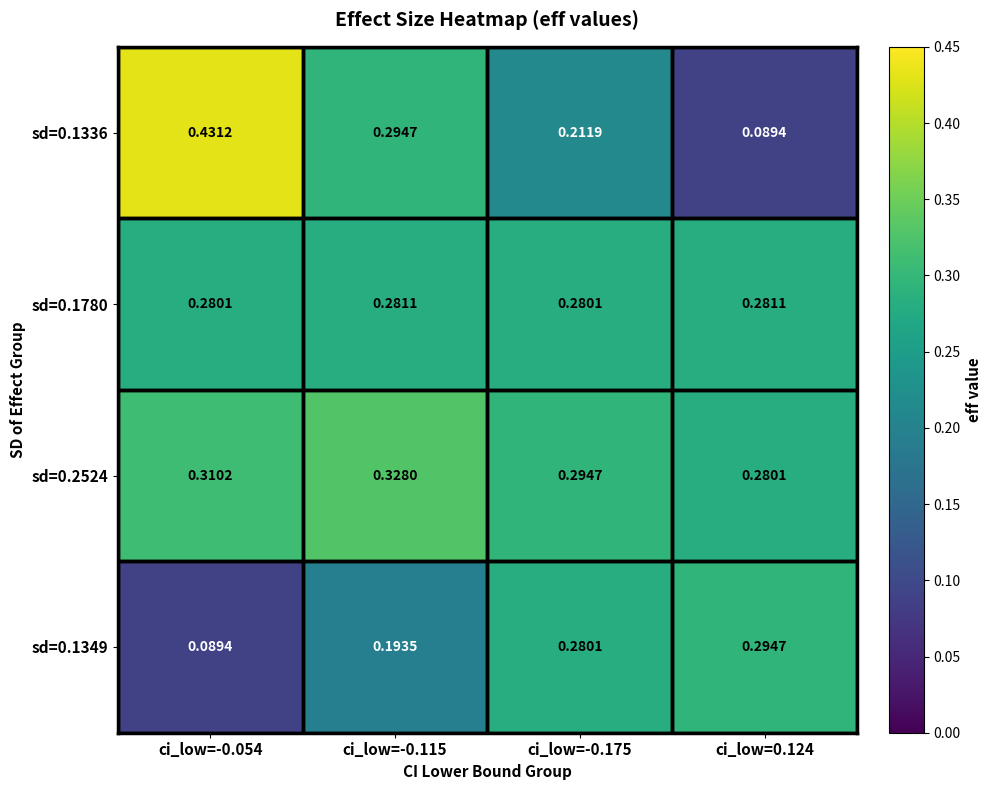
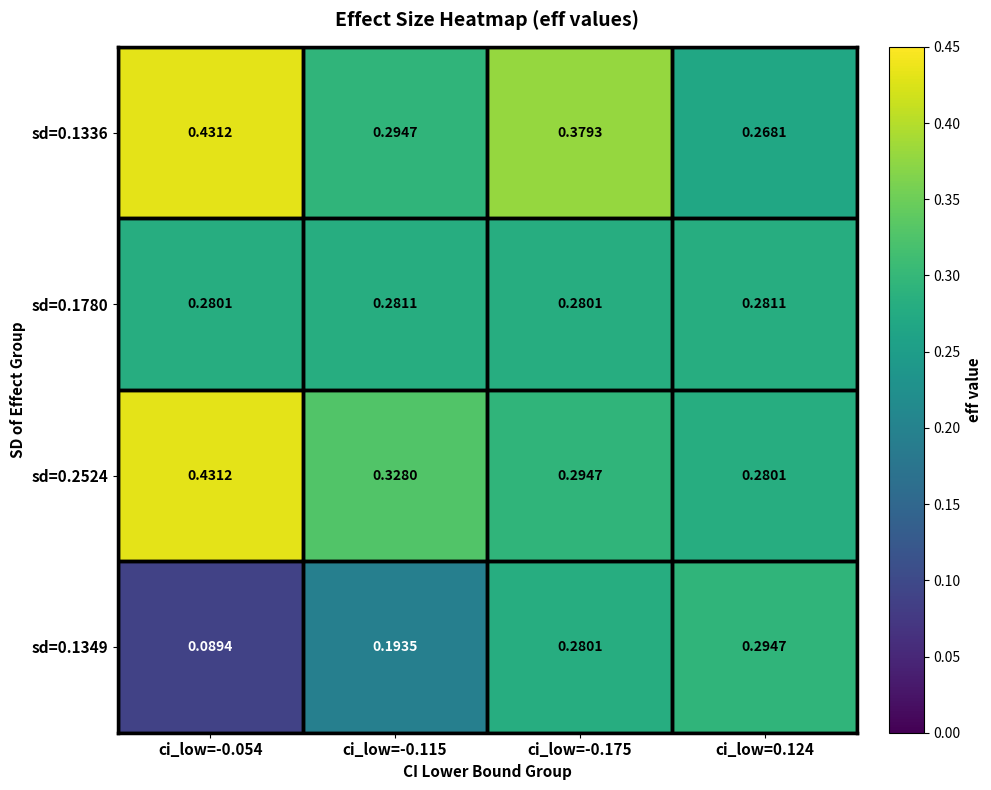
sd=0.1336, ci_low=-0.175: 0.2119 -> 0.3793
sd=0.1336, ci_low=0.124: 0.0894 -> 0.2681
sd=0.2524, ci_low=-0.054: 0.3102 -> 0.4312
